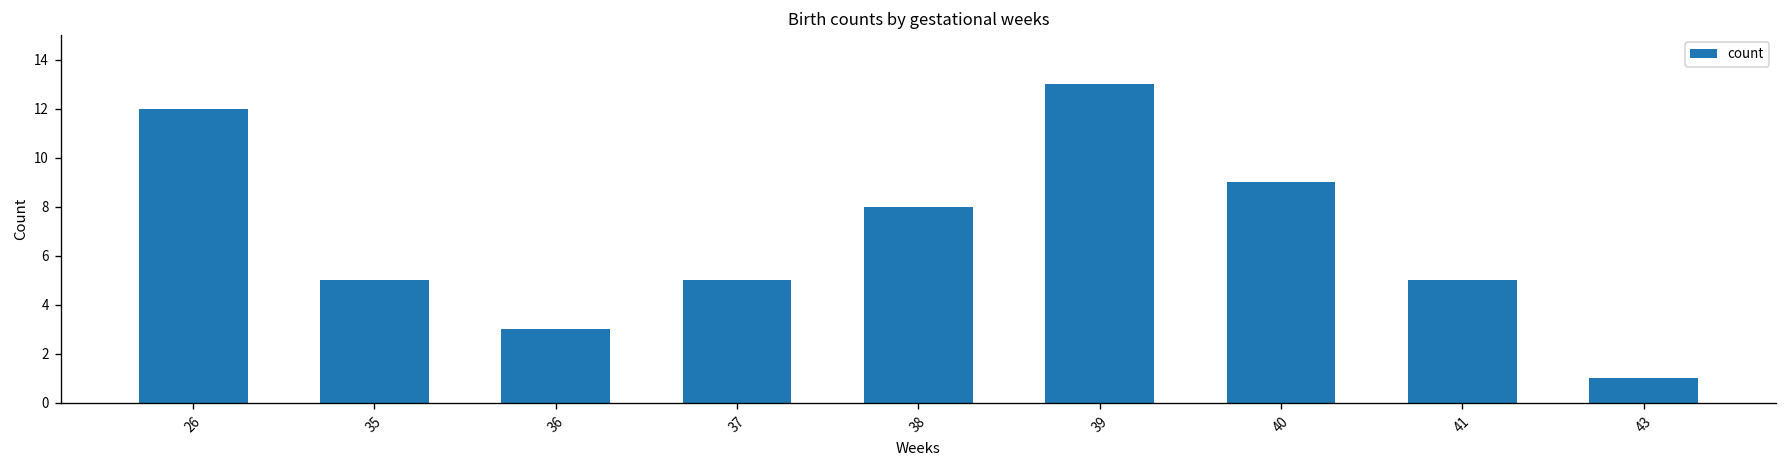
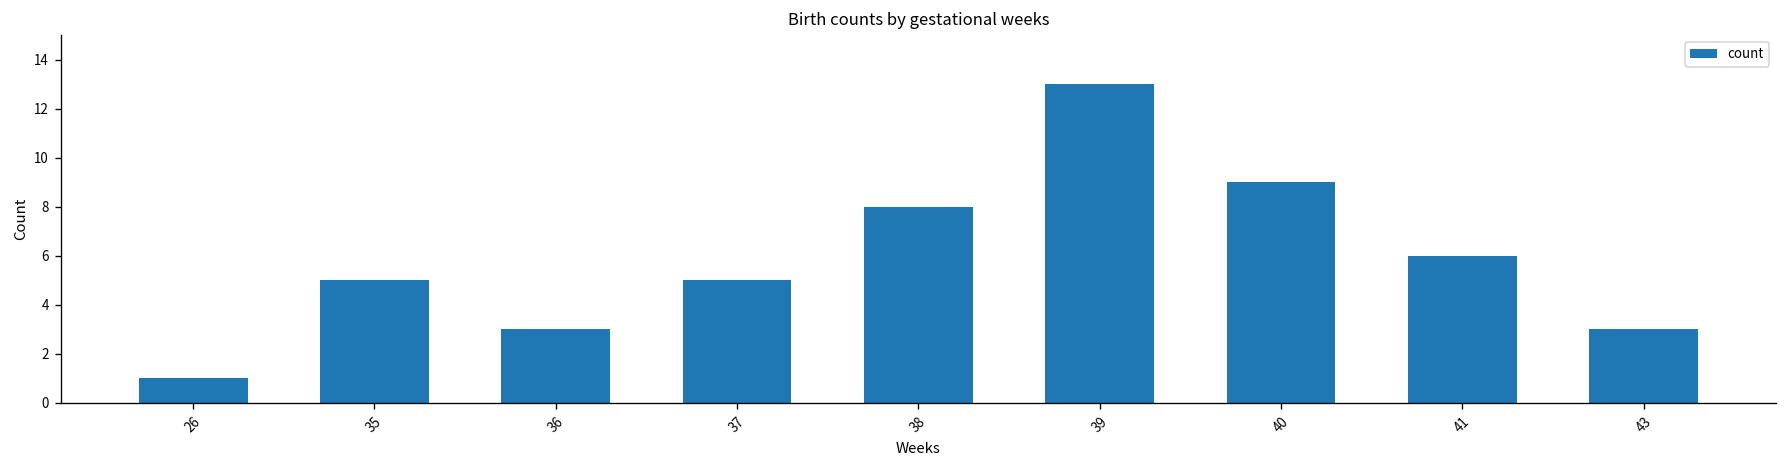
26: 12 -> 1
41: 5 -> 6
43: 1 -> 3
